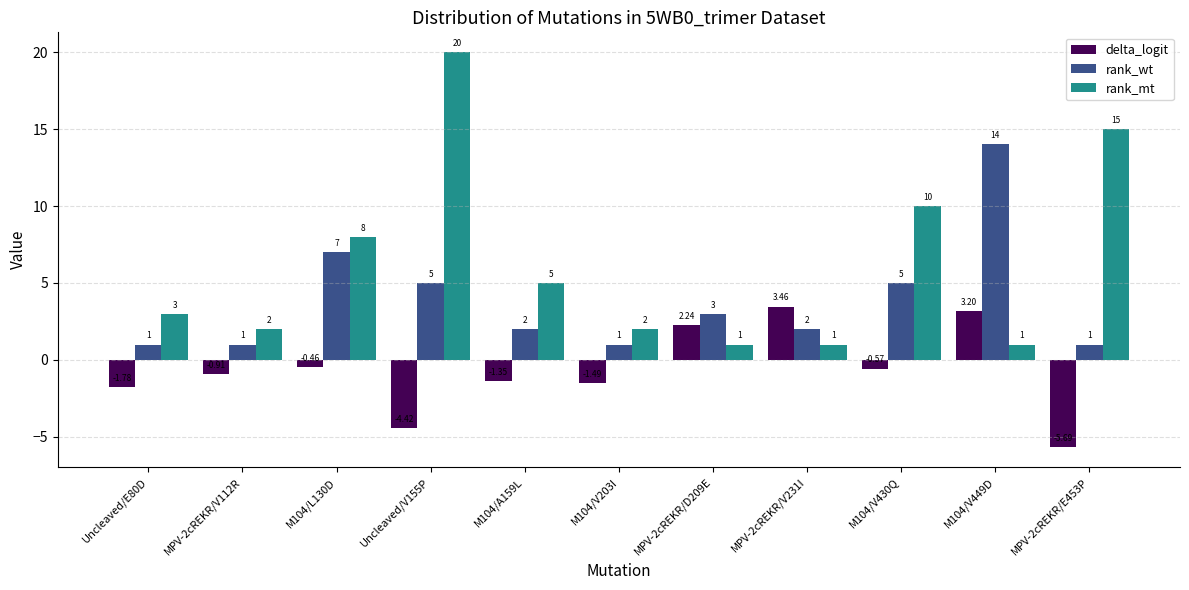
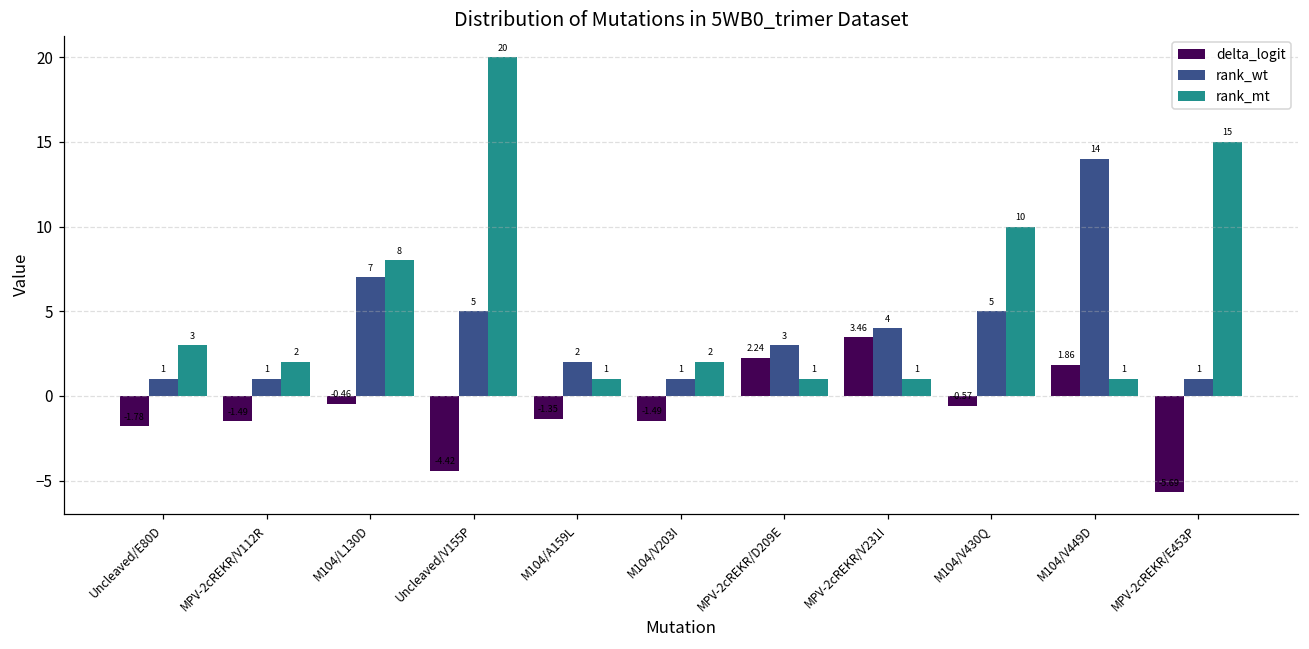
delta_logit, MPV-2cREKR/V112R: -0.91 -> -1.49
rank_mt, M104/A159L: 5 -> 1
rank_wt, MPV-2cREKR/V231I: 2 -> 4
delta_logit, M104/V449D: 3.20 -> 1.86
